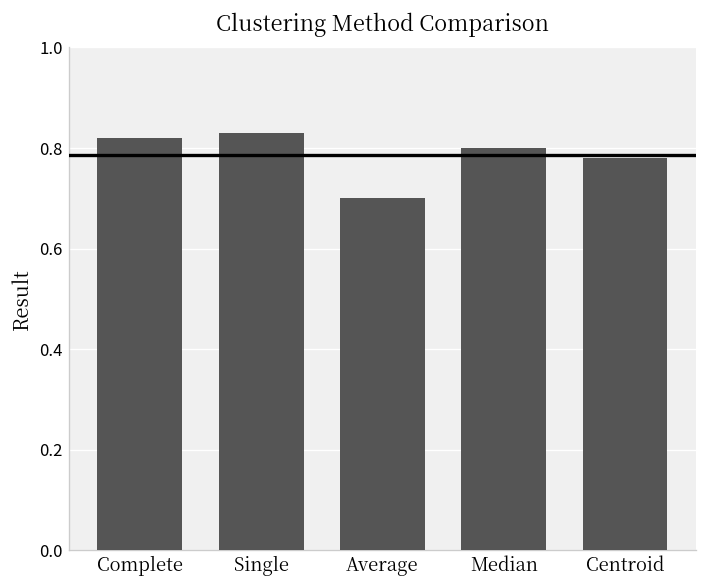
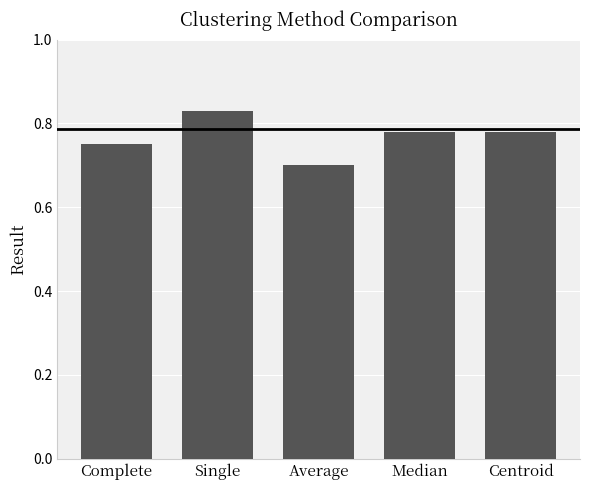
Complete: 0.82 -> 0.75
Median: 0.80 -> 0.78
